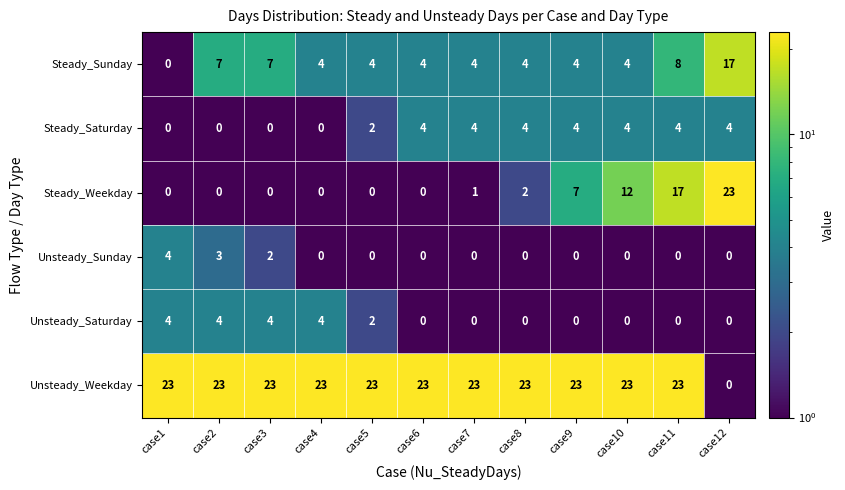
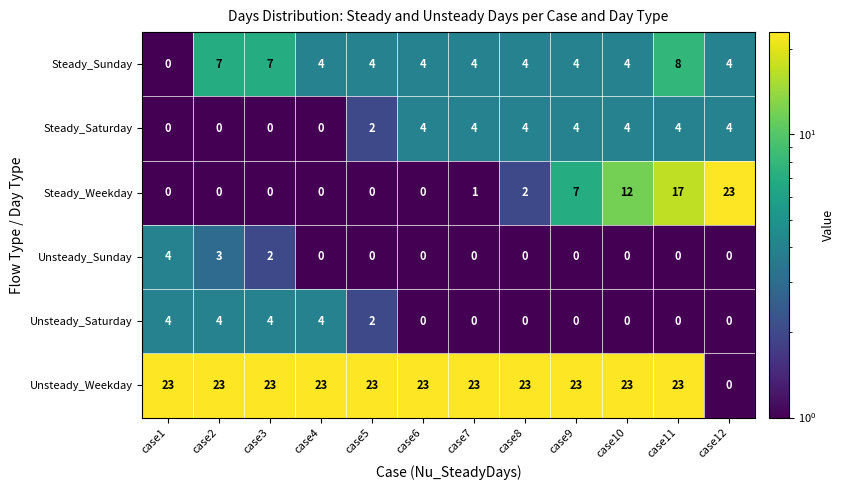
Steady_Sunday, case12: 17 -> 4
